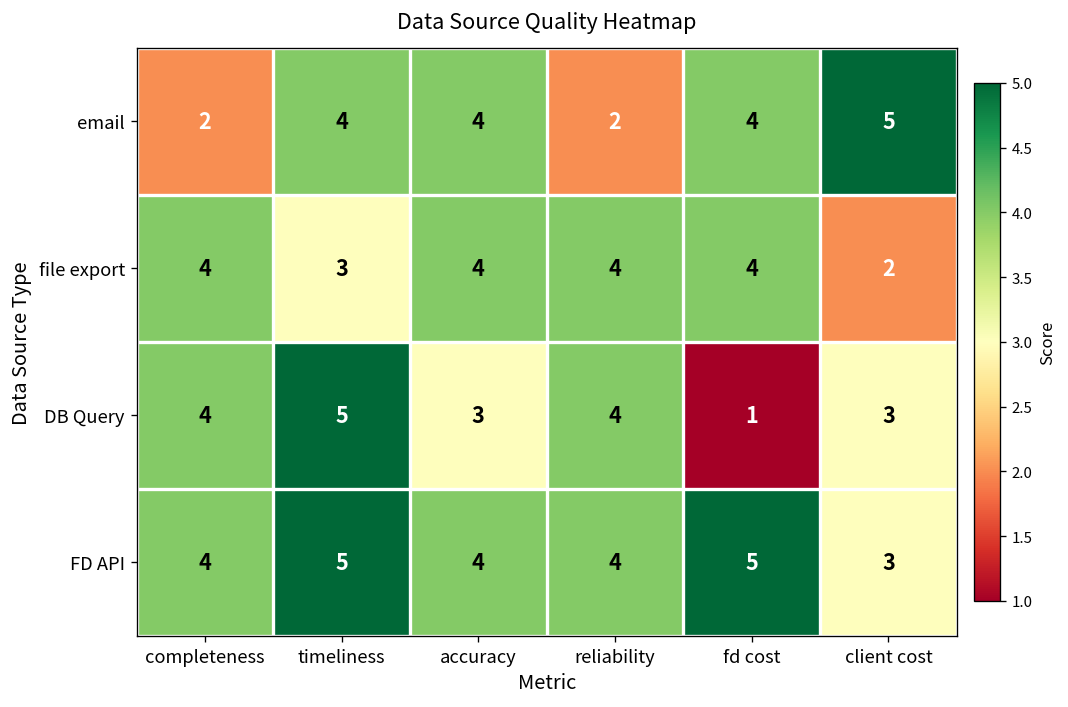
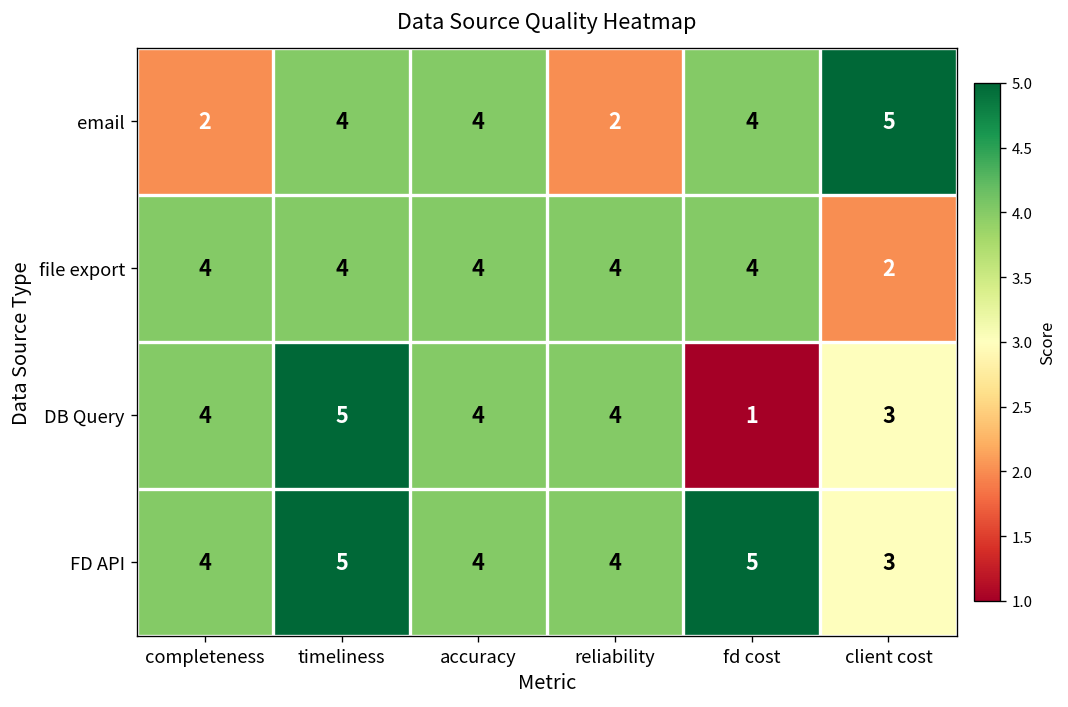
file export, timeliness: 3 -> 4
DB Query, accuracy: 3 -> 4
